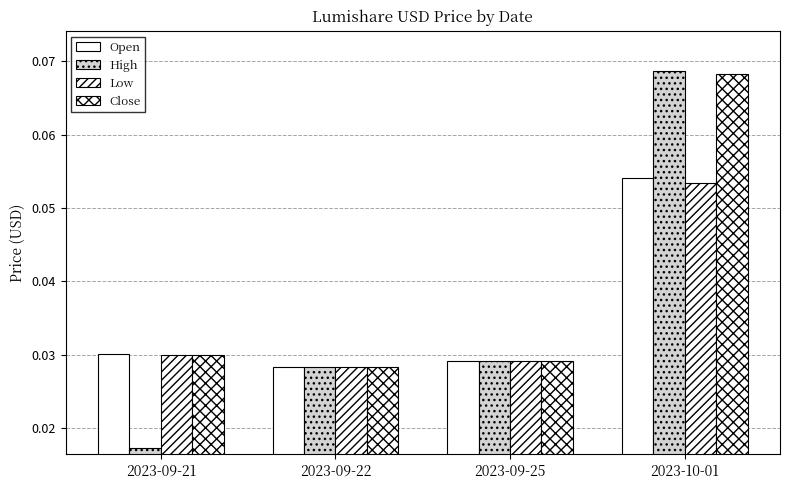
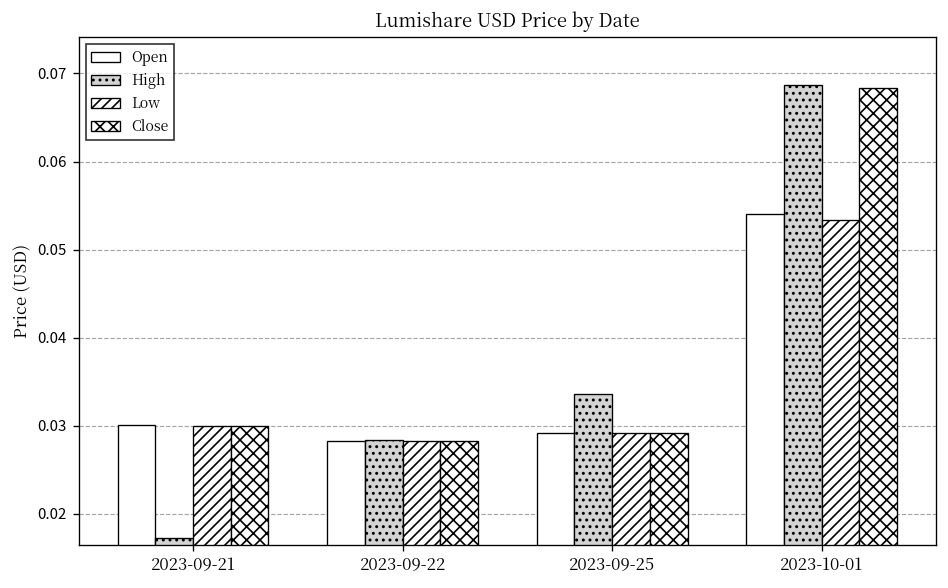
High, 2023-09-25: 0.029 -> 0.034
